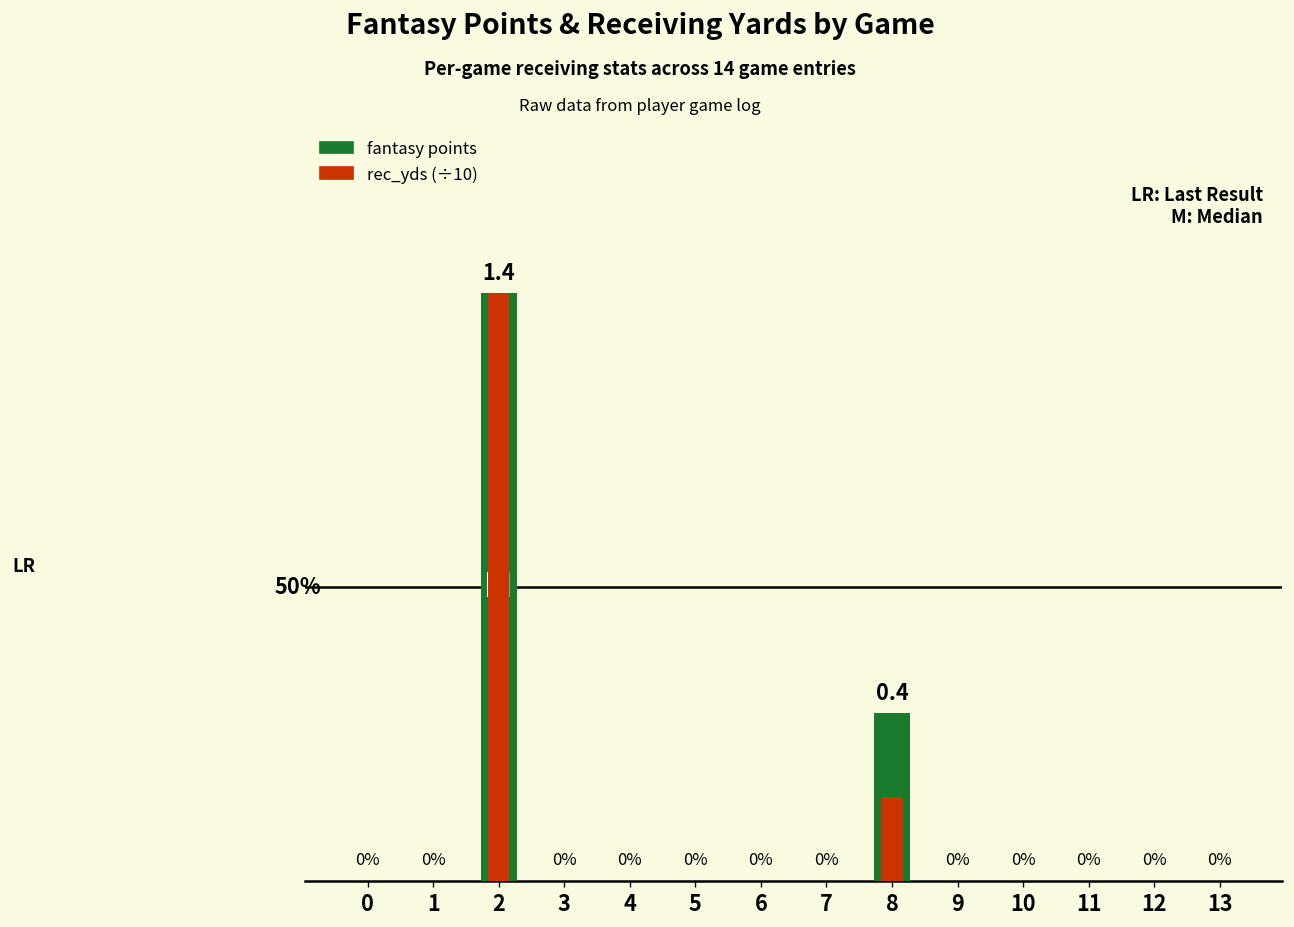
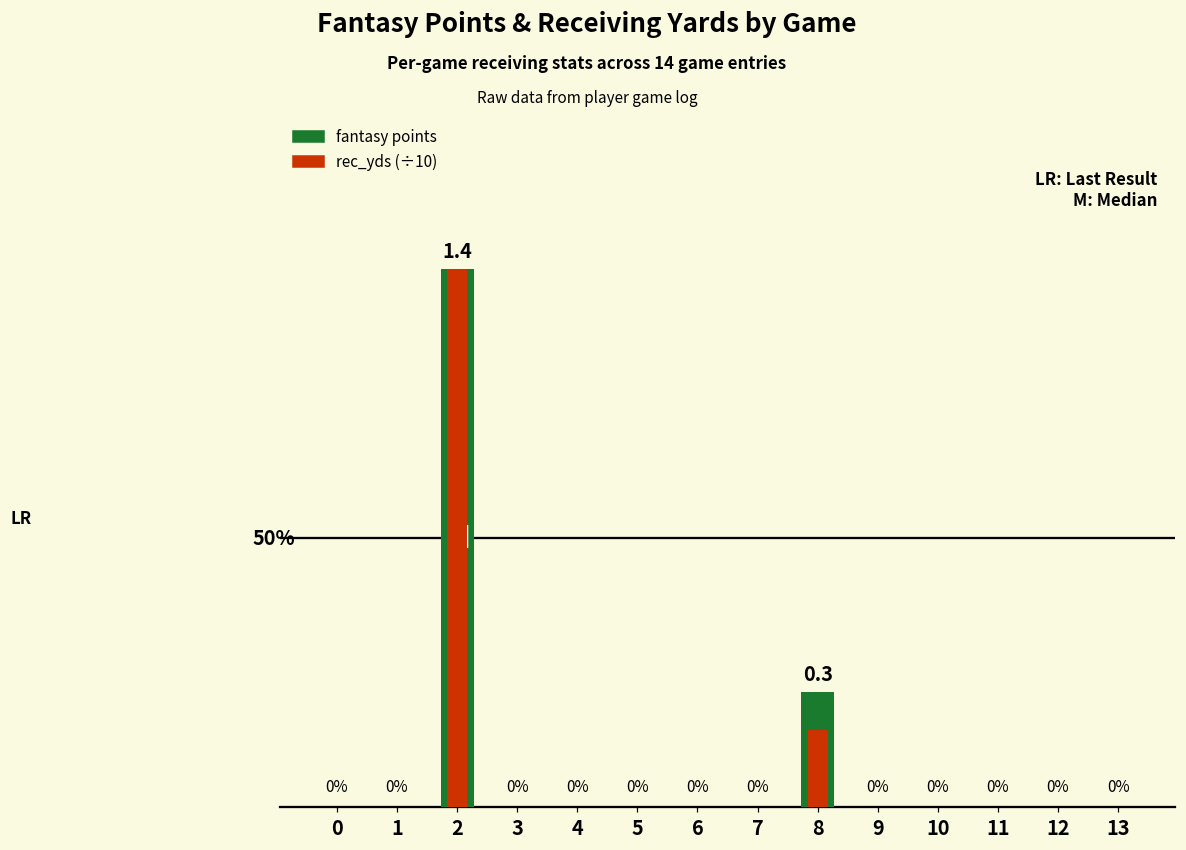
fantasy points, 8: 0.4 -> 0.3
